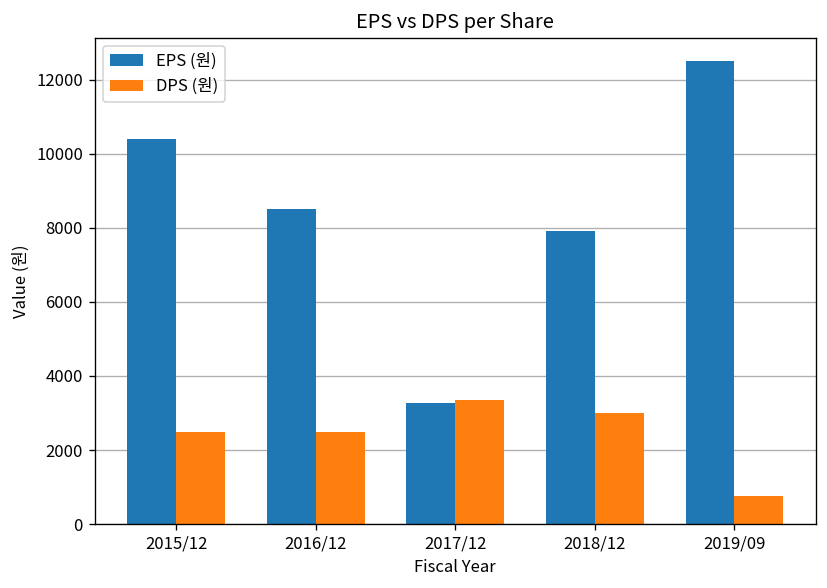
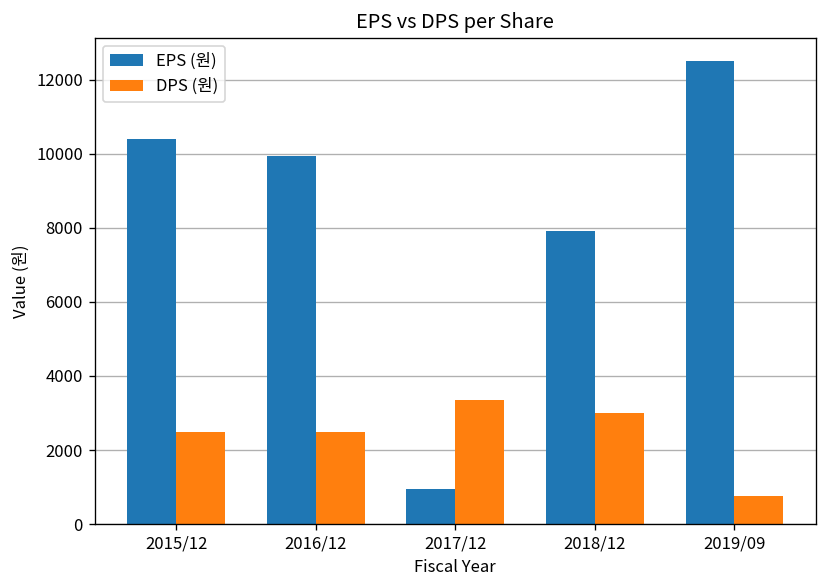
EPS (원), 2016/12: 8500 -> 9900
EPS (원), 2017/12: 3300 -> 900
